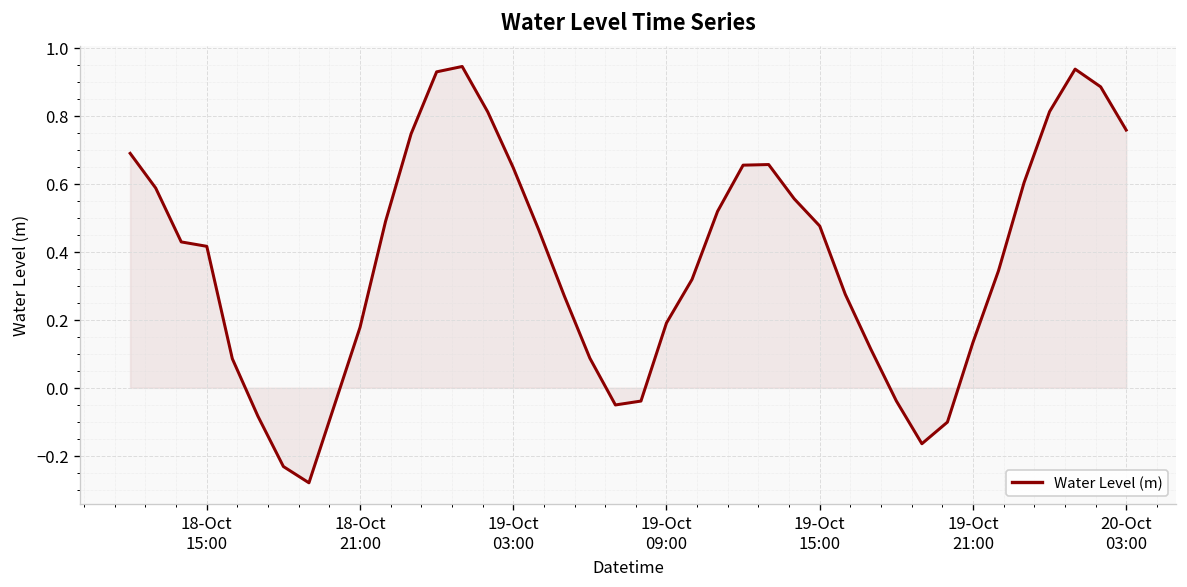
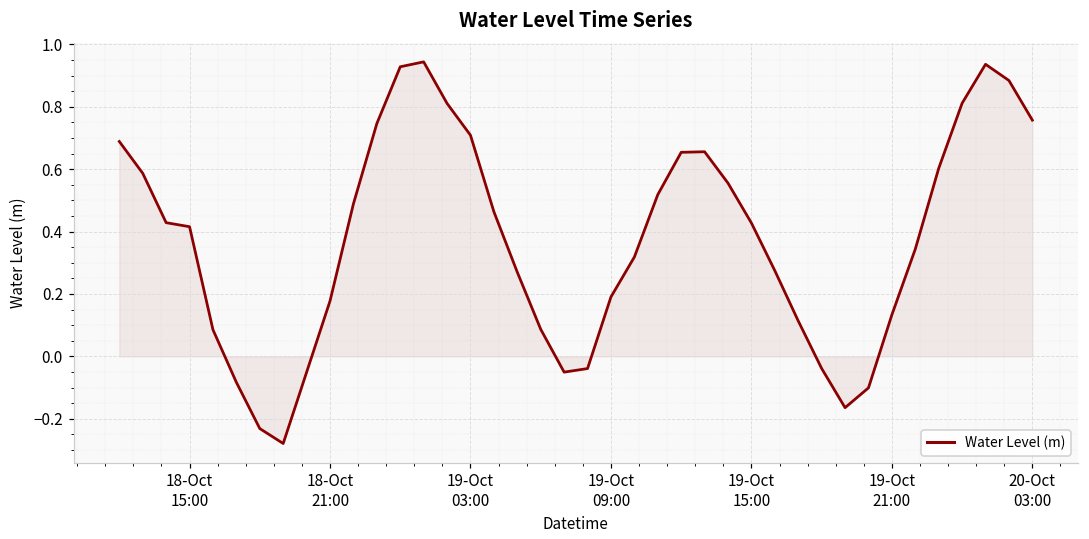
Water Level (m), 19-Oct 03:00: 0.65 -> 0.71
Water Level (m), 19-Oct 15:00: 0.48 -> 0.43
